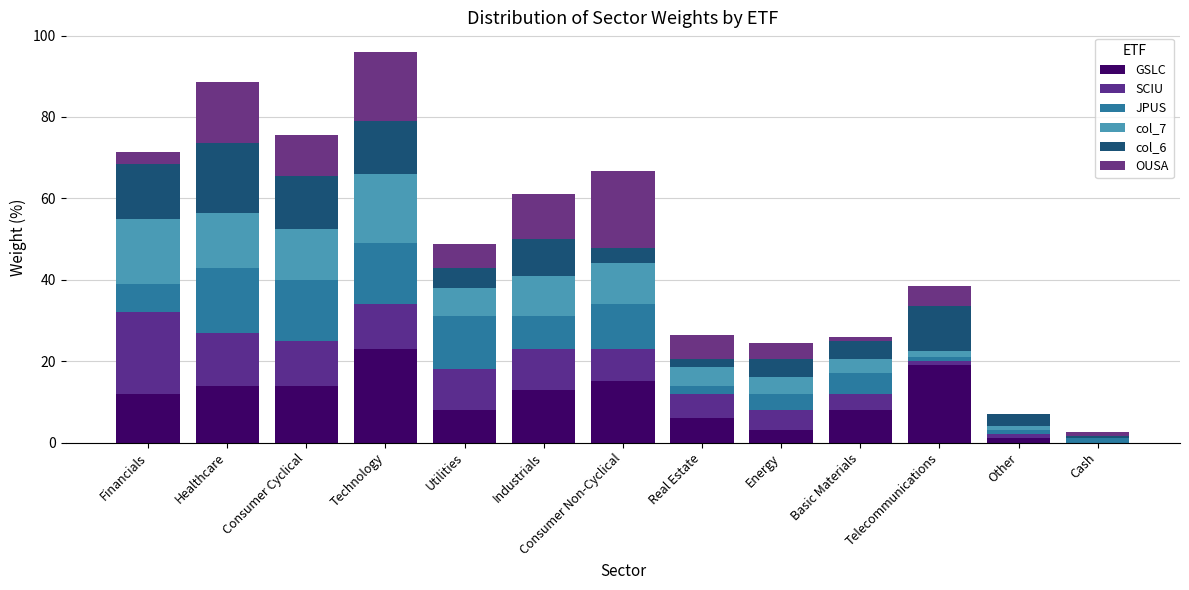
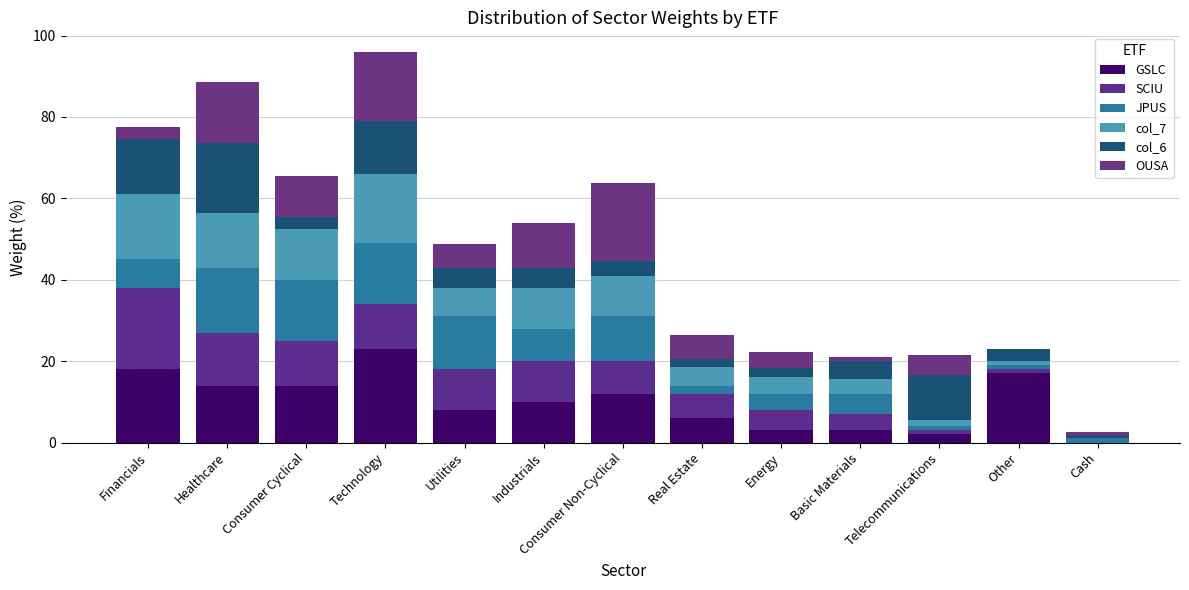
GSLC, Financials: 12 -> 18
col_6, Consumer Cyclical: 13 -> 3
GSLC, Industrials: 13 -> 10
col_6, Industrials: 9 -> 5
GSLC, Consumer Non-Cyclical: 15 -> 12
col_6, Energy: 5 -> 2
GSLC, Basic Materials: 8 -> 3
GSLC, Telecommunications: 19 -> 2
GSLC, Other: 1 -> 17
